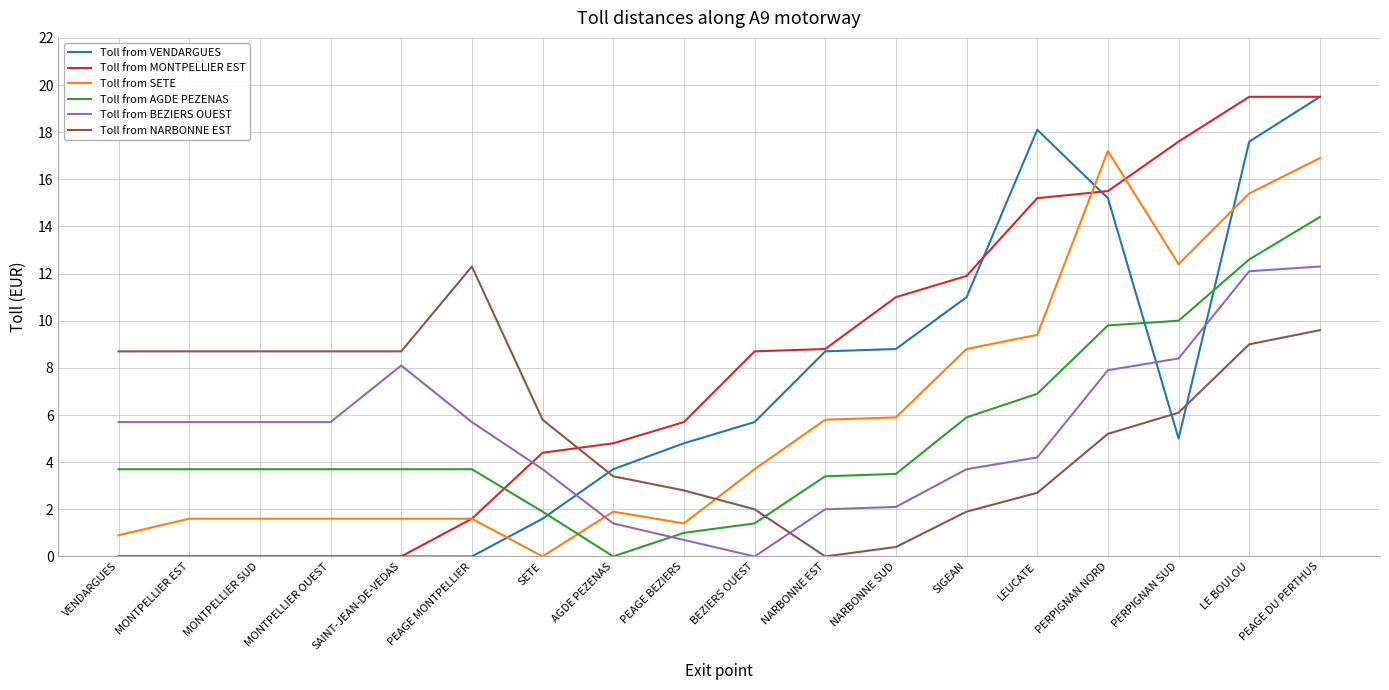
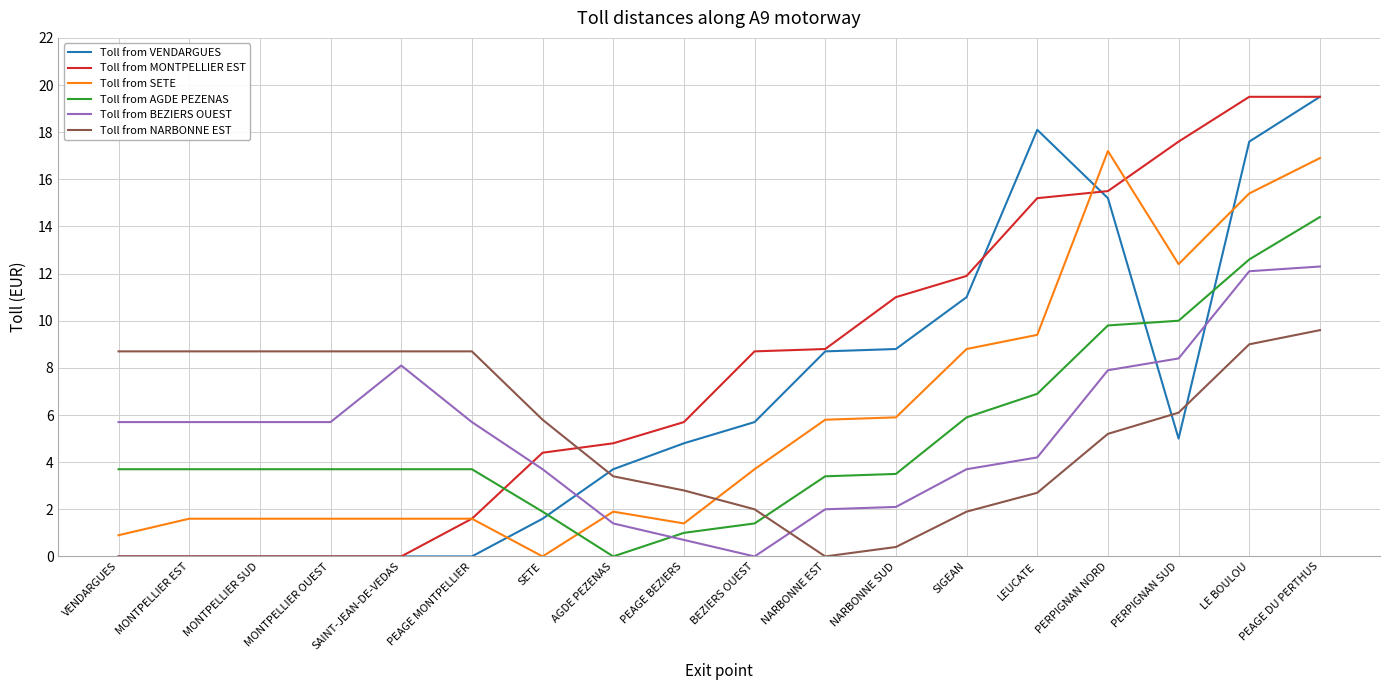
Toll from NARBONNE EST, PEAGE MONTPELLIER: 12.3 -> 8.7
